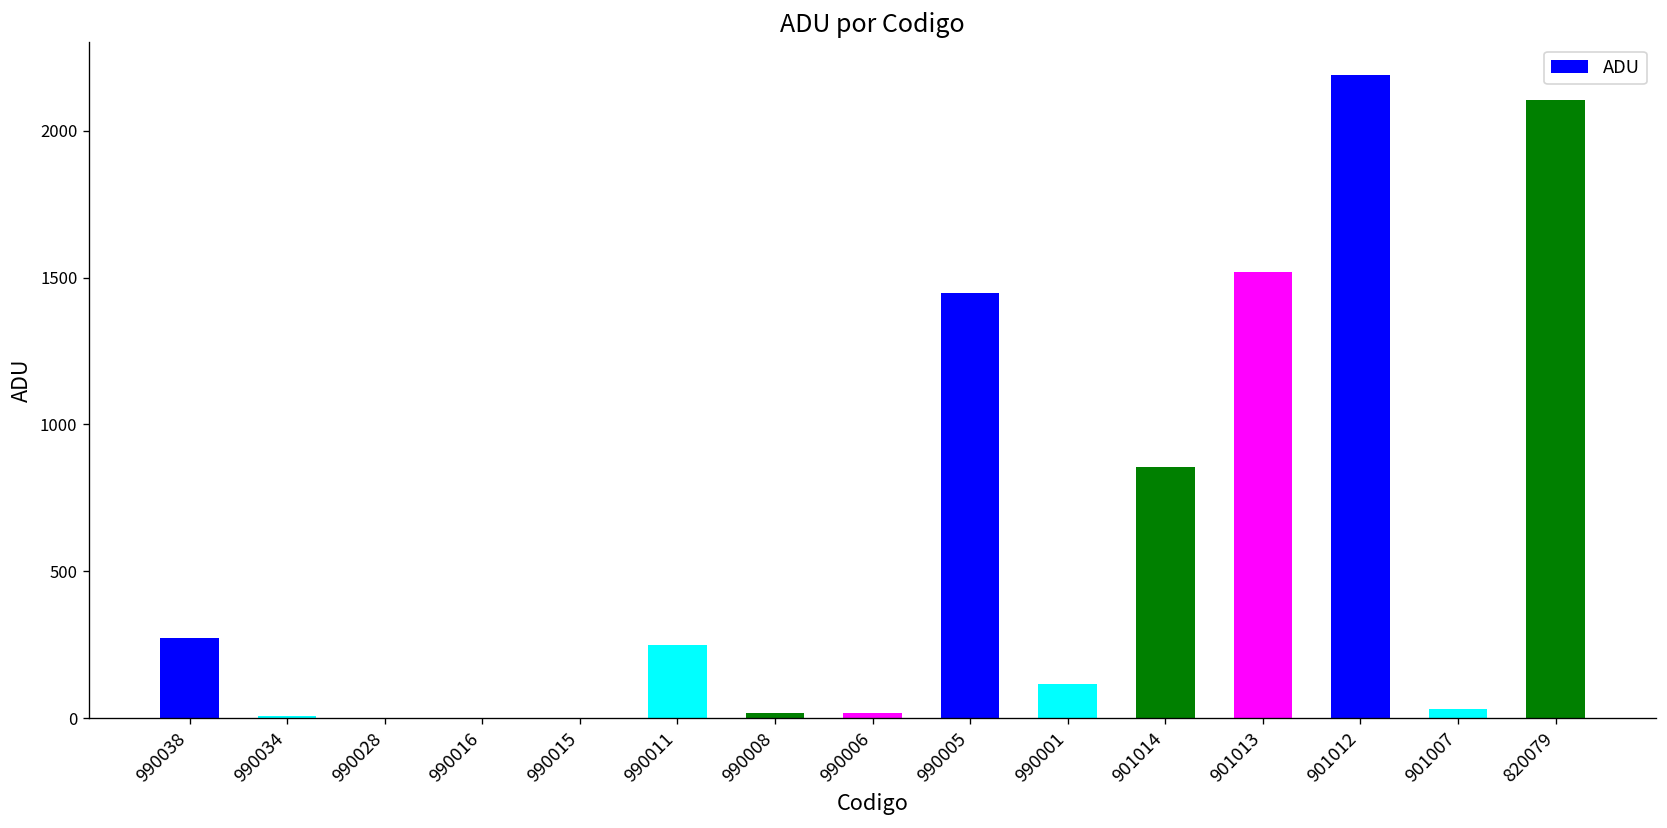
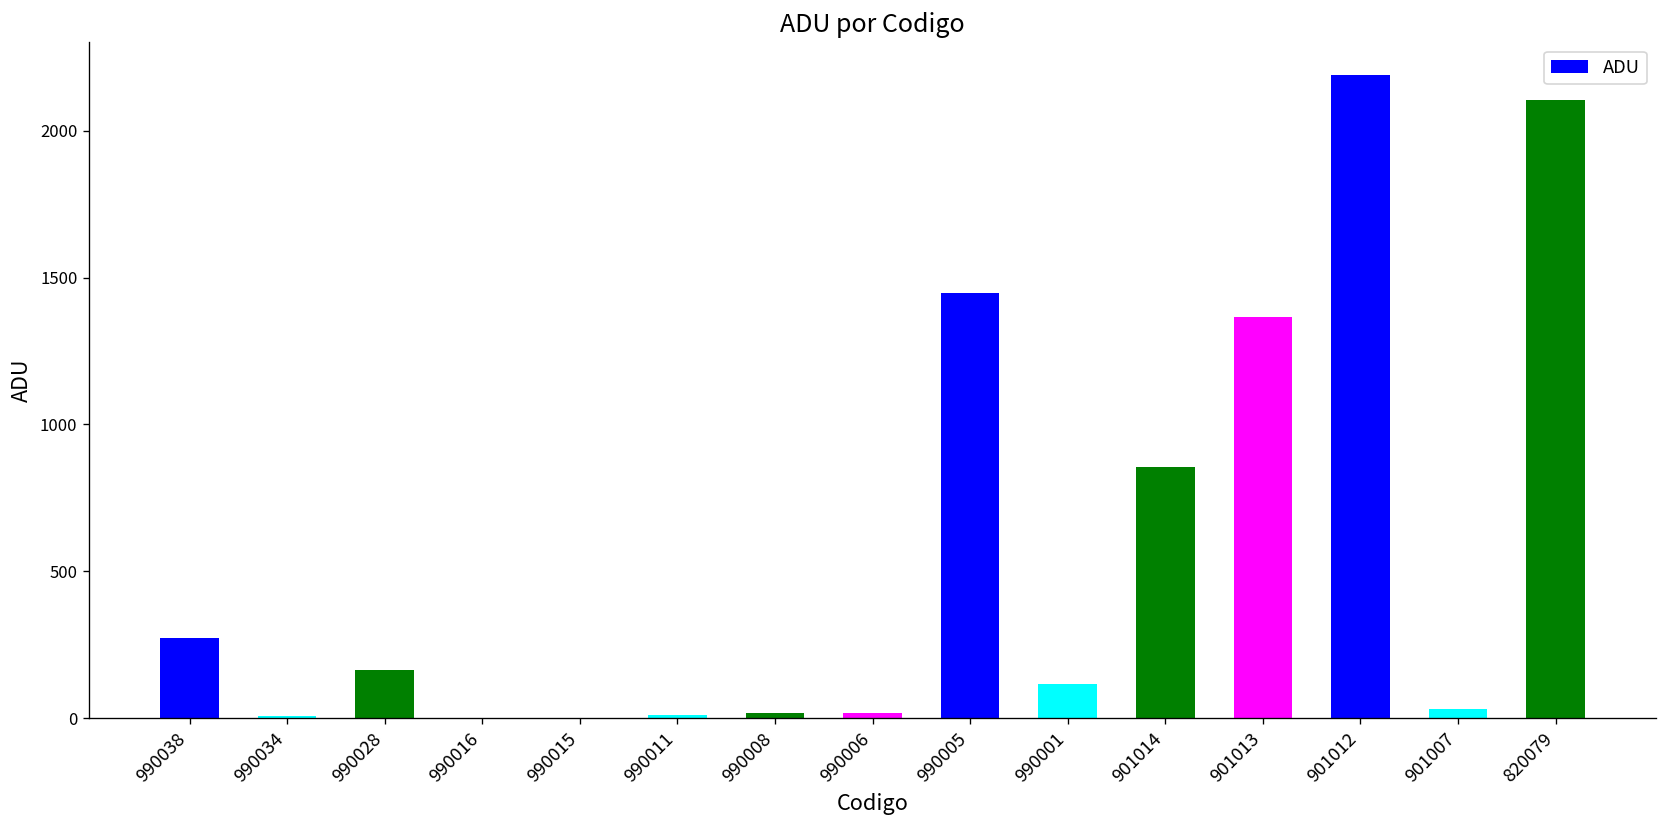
990028: 0 -> 160
990011: 250 -> 10
901013: 1520 -> 1370
